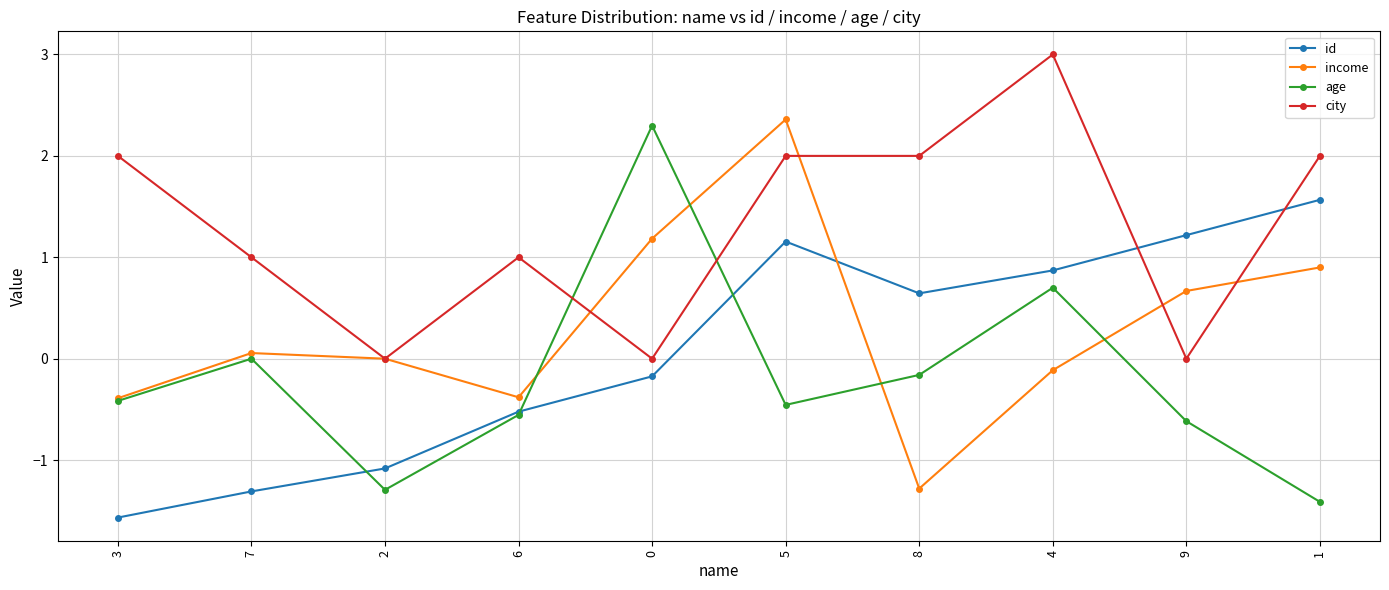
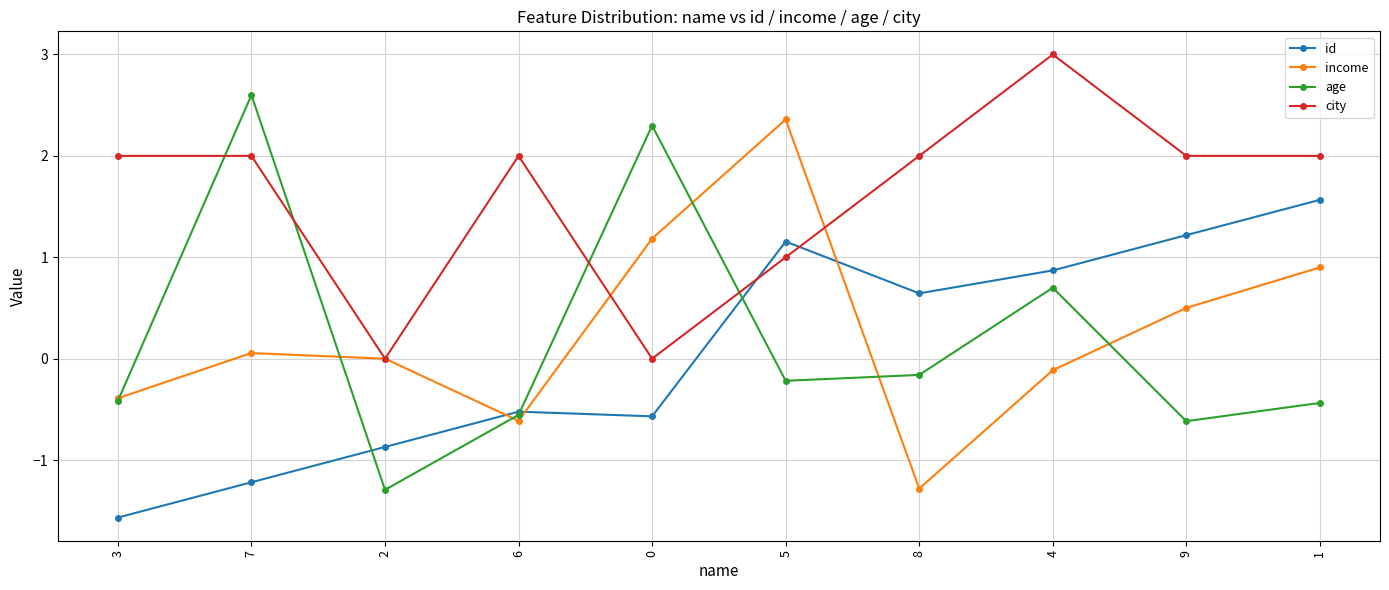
id, 7: -1.31 -> -1.22
age, 7: 0.0 -> 2.6
city, 7: 1 -> 2
id, 2: -1.08 -> -0.87
income, 6: -0.38 -> -0.61
city, 6: 1 -> 2
id, 0: -0.17 -> -0.57
age, 5: -0.46 -> -0.22
city, 5: 2 -> 1
income, 9: 0.67 -> 0.50
city, 9: 0 -> 2
age, 1: -1.41 -> -0.44
